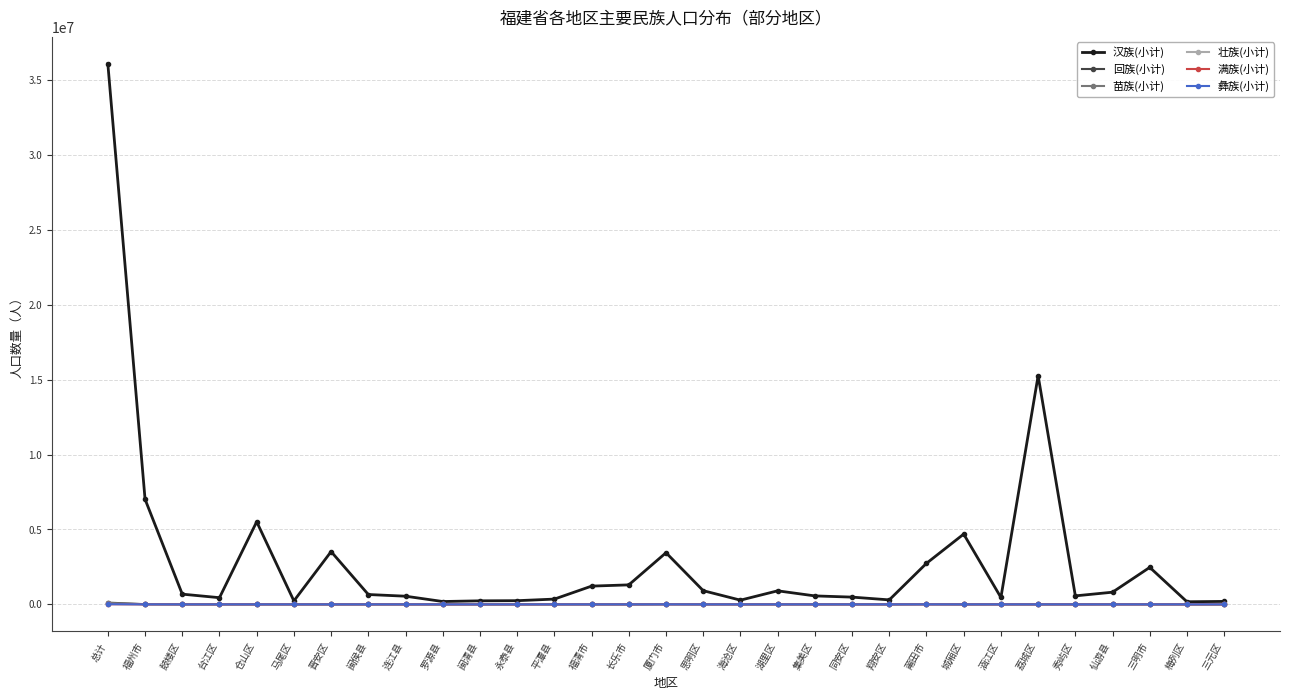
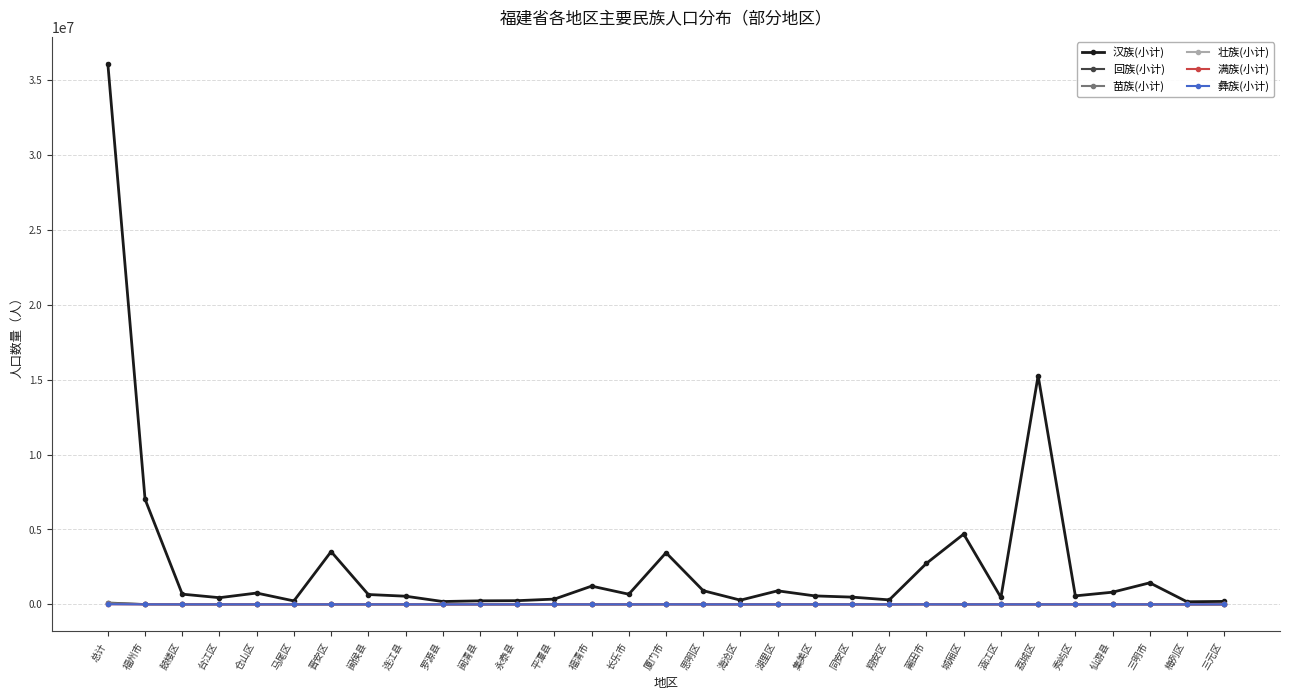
汉族(小计), 仓山区: 5500000 -> 800000
汉族(小计), 长乐市: 1300000 -> 700000
汉族(小计), 三明市: 2500000 -> 1400000
